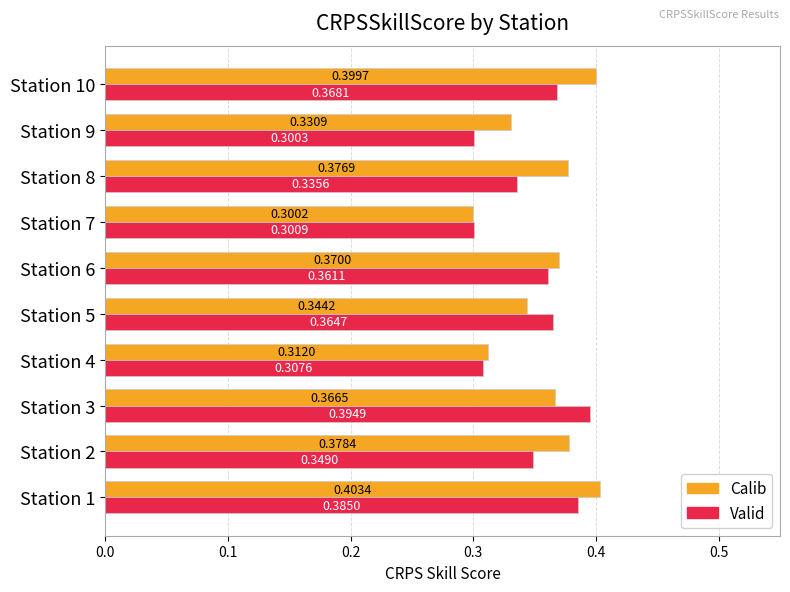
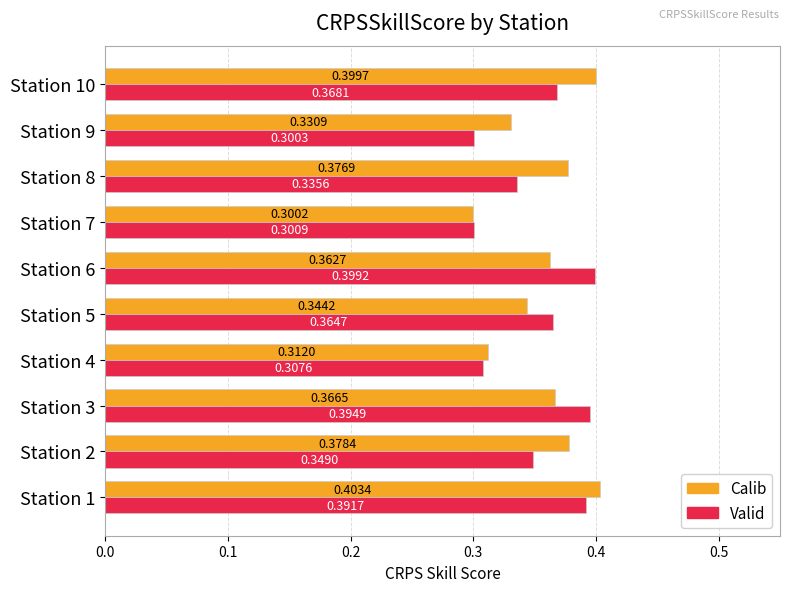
Calib, Station 6: 0.3700 -> 0.3627
Valid, Station 6: 0.3611 -> 0.3992
Valid, Station 1: 0.3850 -> 0.3917
